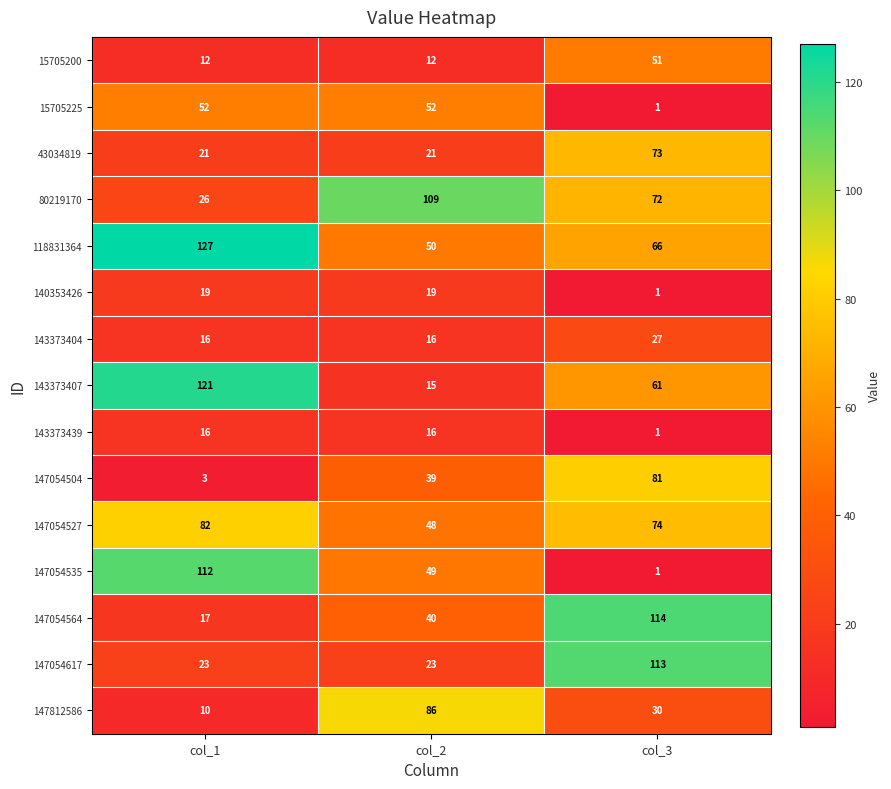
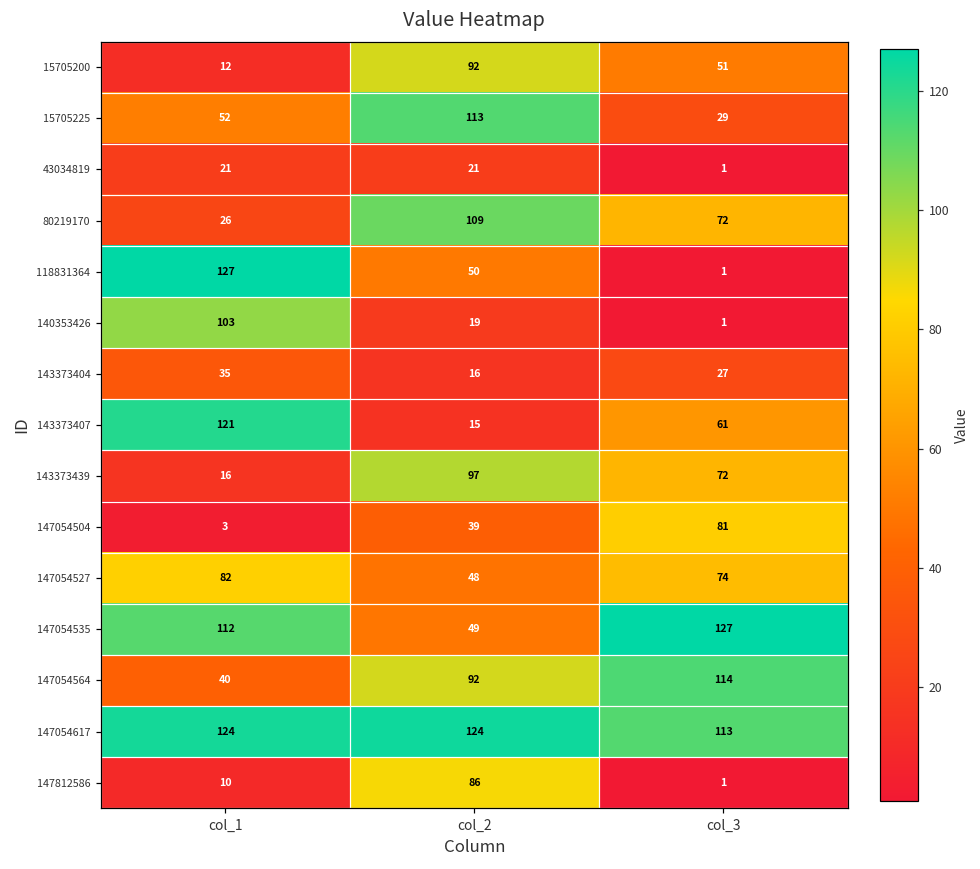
15705200, col_2: 12 -> 92
15705225, col_2: 52 -> 113
15705225, col_3: 1 -> 29
43034819, col_3: 73 -> 1
118831364, col_3: 66 -> 1
140353426, col_1: 19 -> 103
143373404, col_1: 16 -> 35
143373439, col_2: 16 -> 97
143373439, col_3: 1 -> 72
147054535, col_3: 1 -> 127
147054564, col_1: 17 -> 40
147054564, col_2: 40 -> 92
147054617, col_1: 23 -> 124
147054617, col_2: 23 -> 124
147812586, col_3: 30 -> 1
